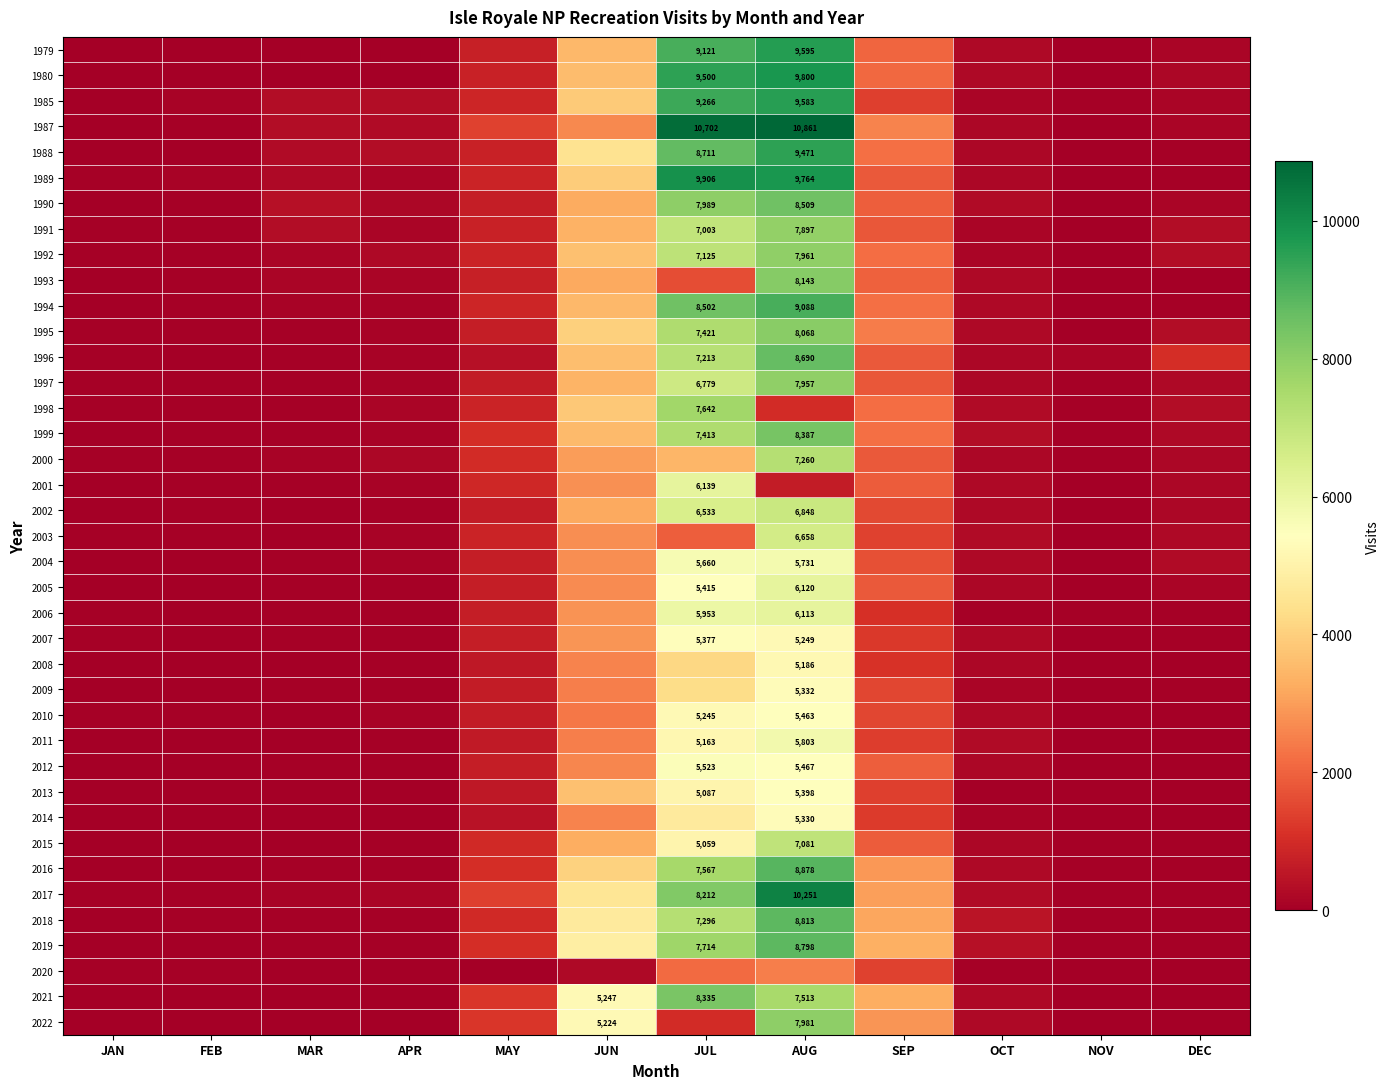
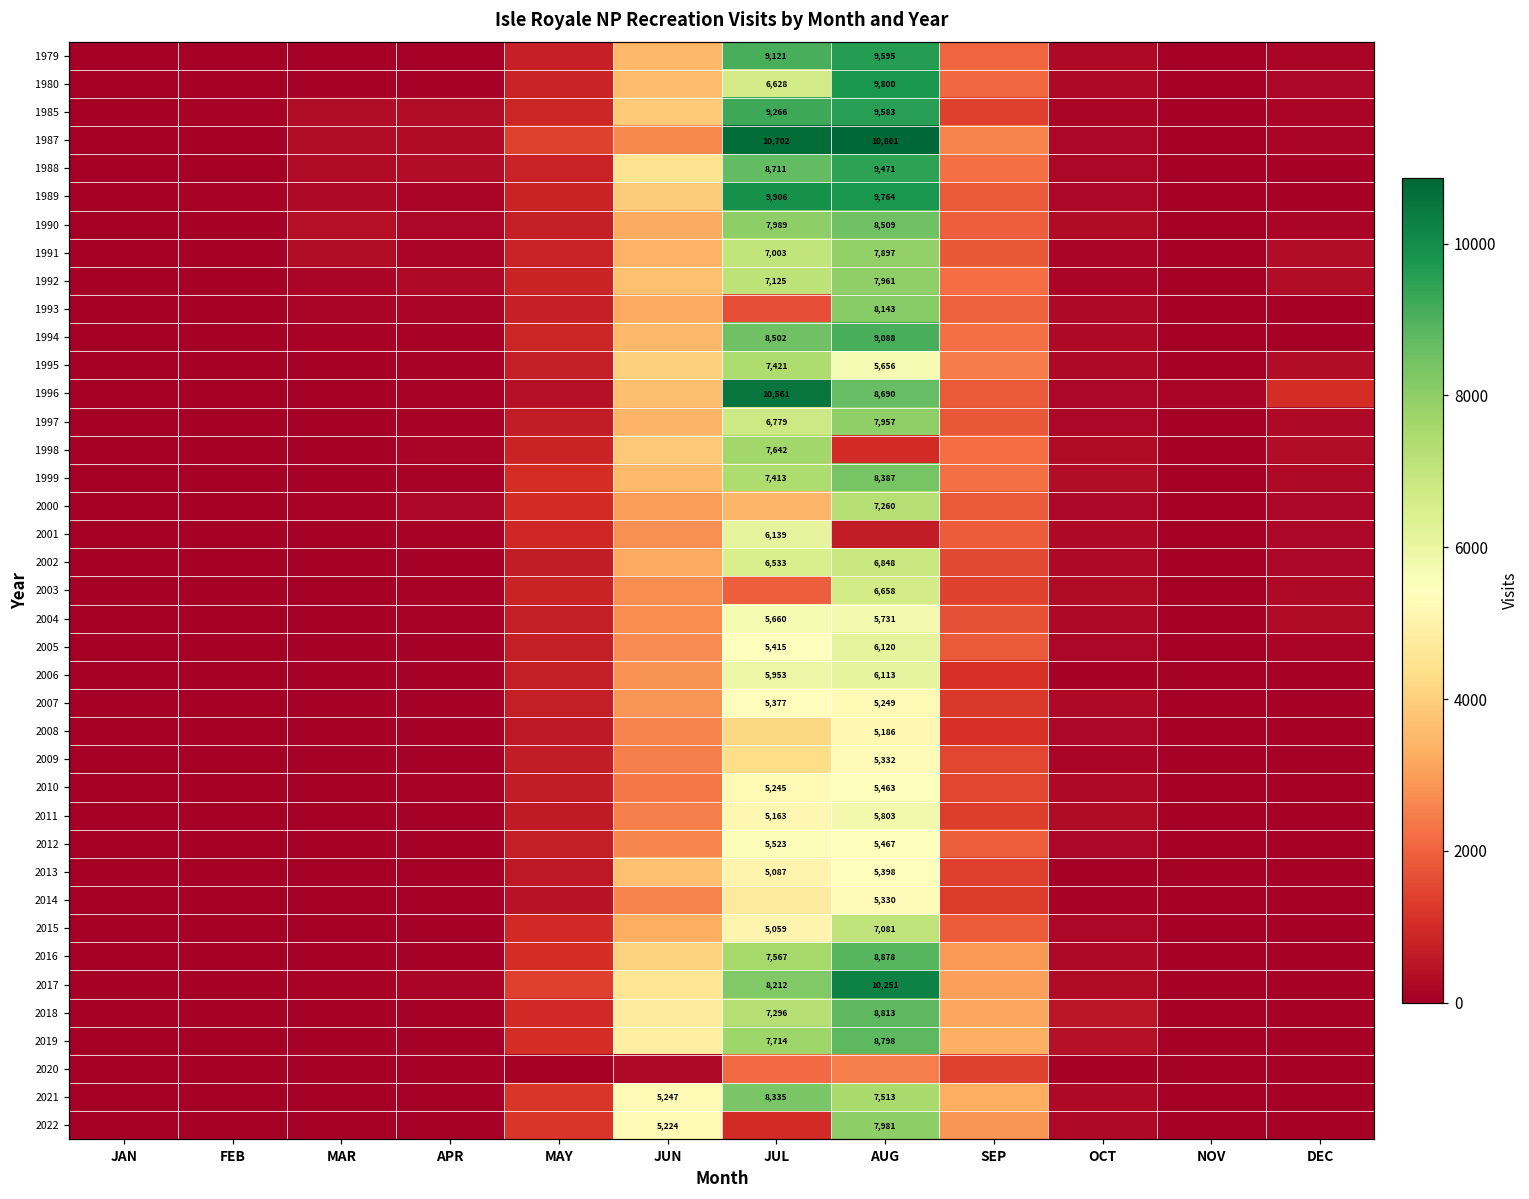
1980, JUL: 9,500 -> 6,628
1995, AUG: 8,068 -> 5,656
1996, JUL: 7,213 -> 10,561
